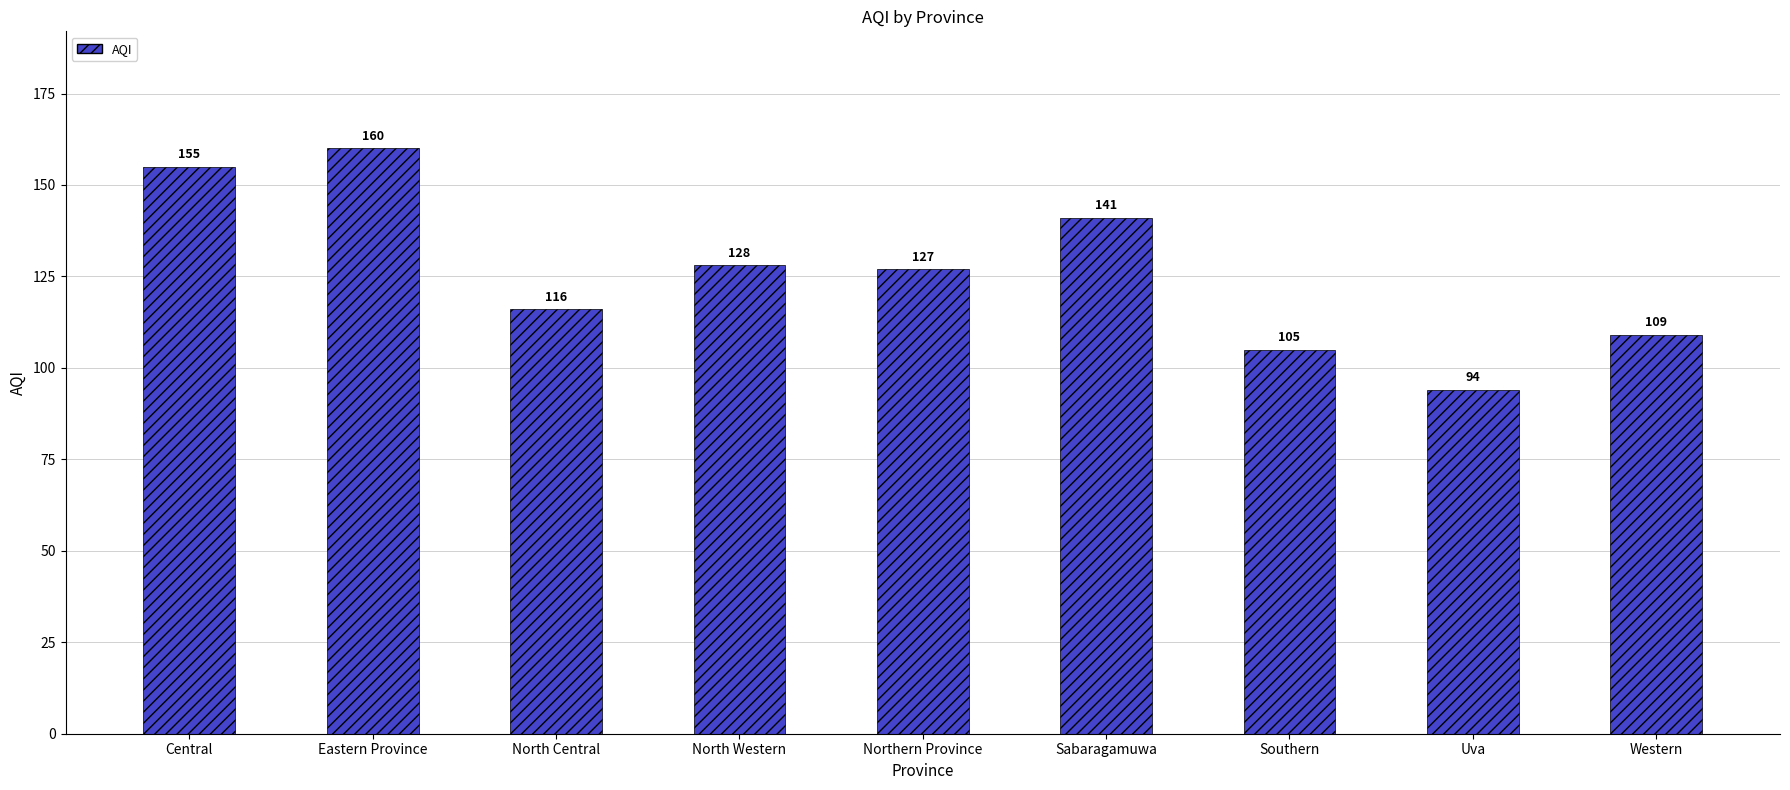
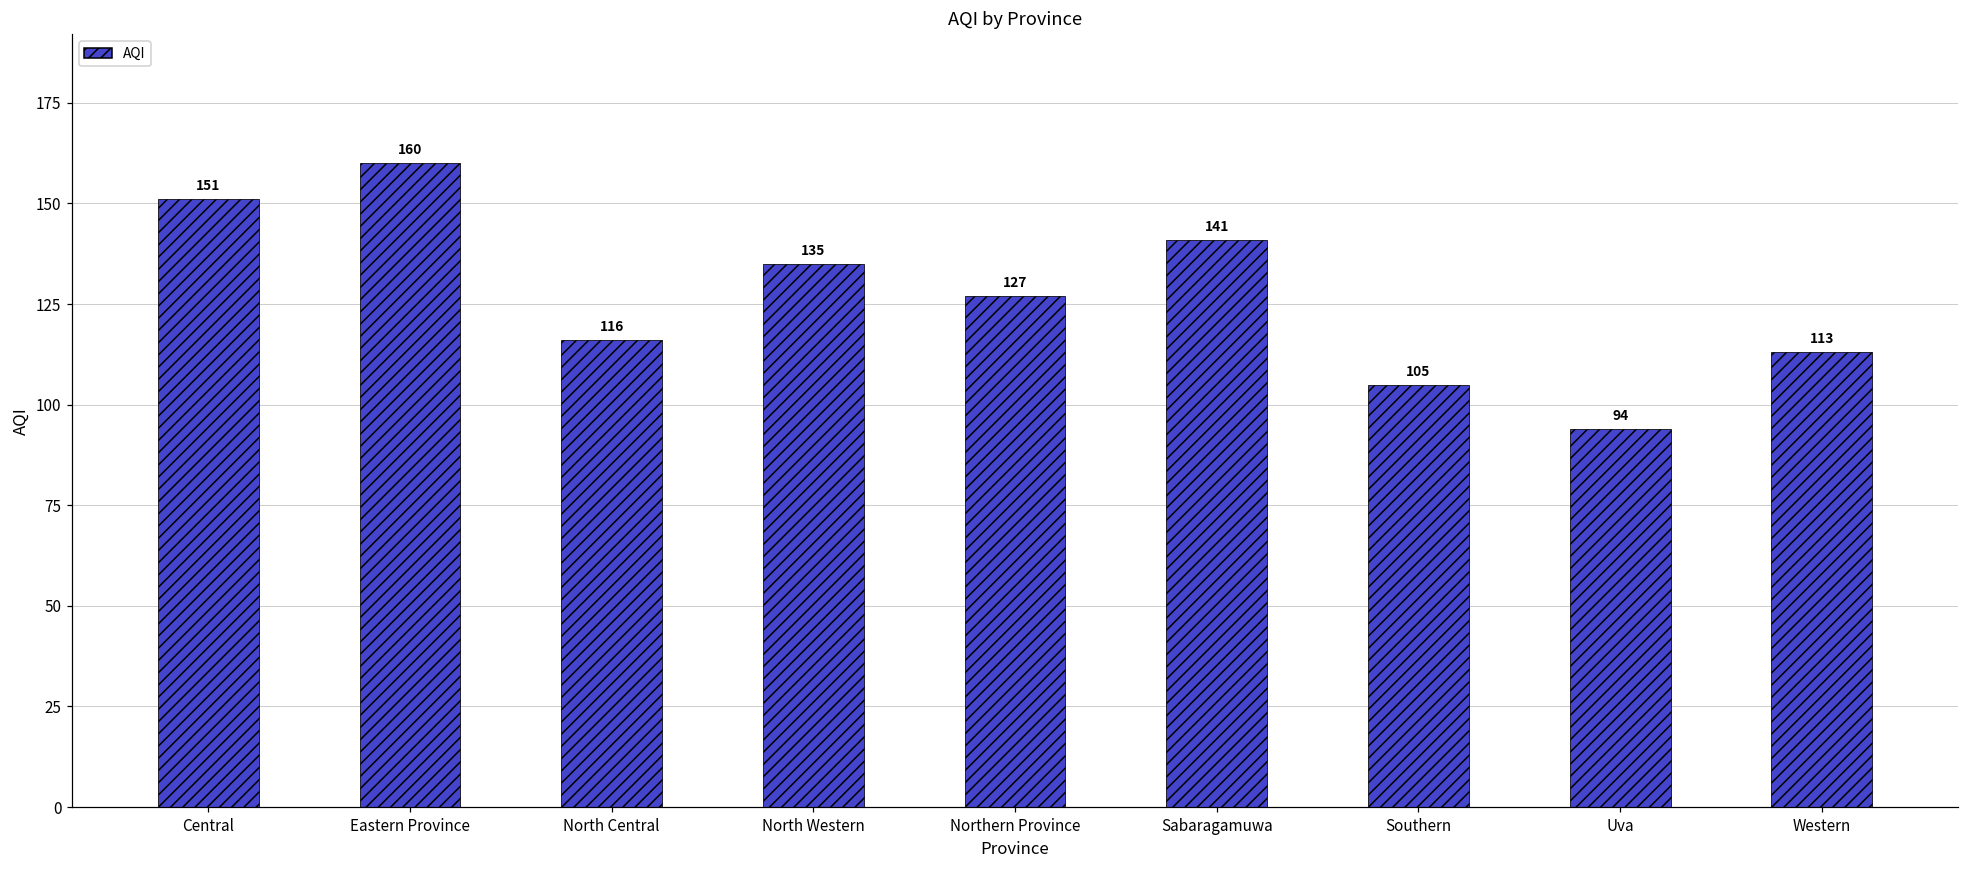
Central: 155 -> 151
North Western: 128 -> 135
Western: 109 -> 113
